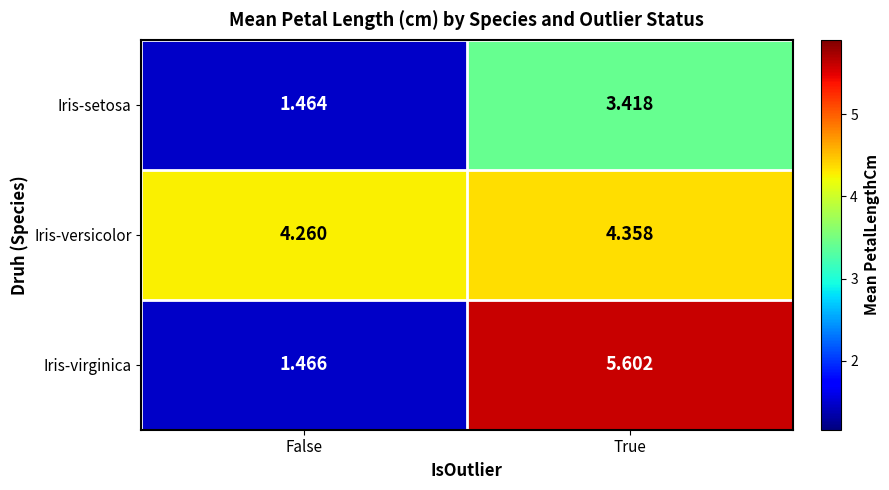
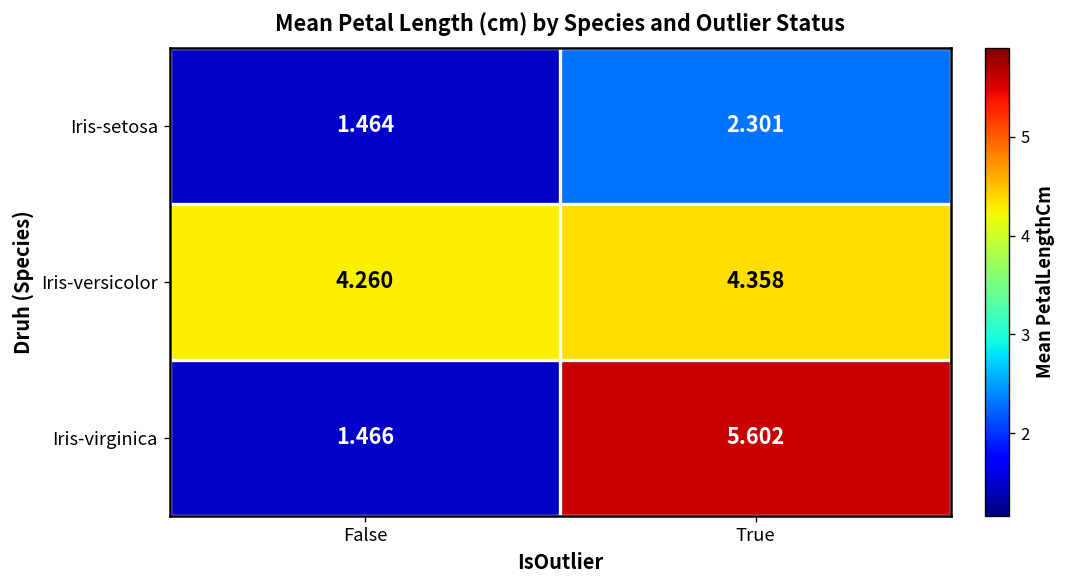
Iris-setosa, True: 3.418 -> 2.301
